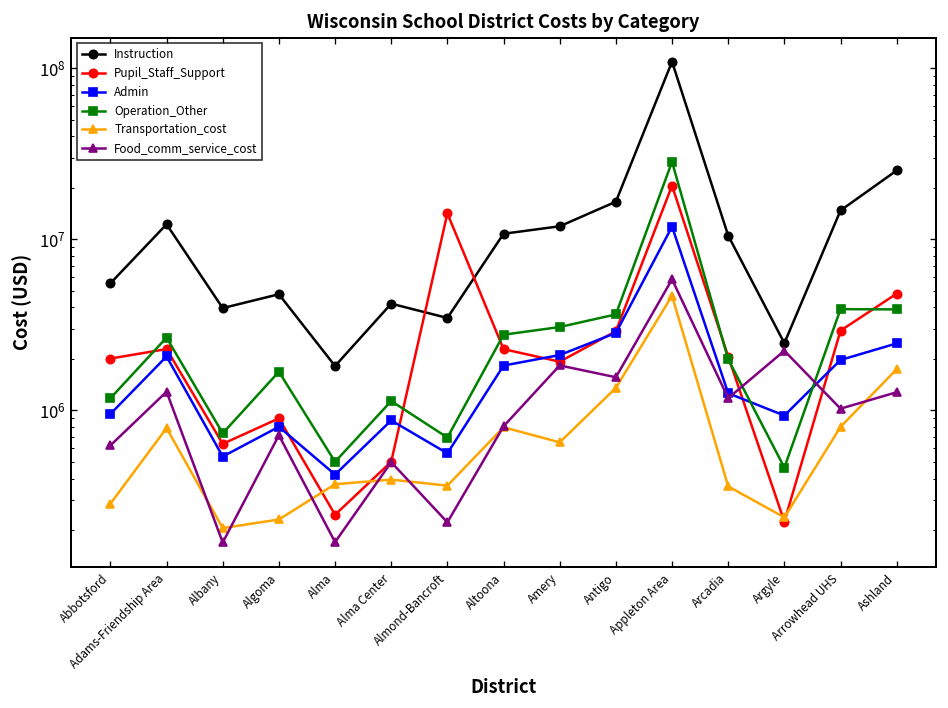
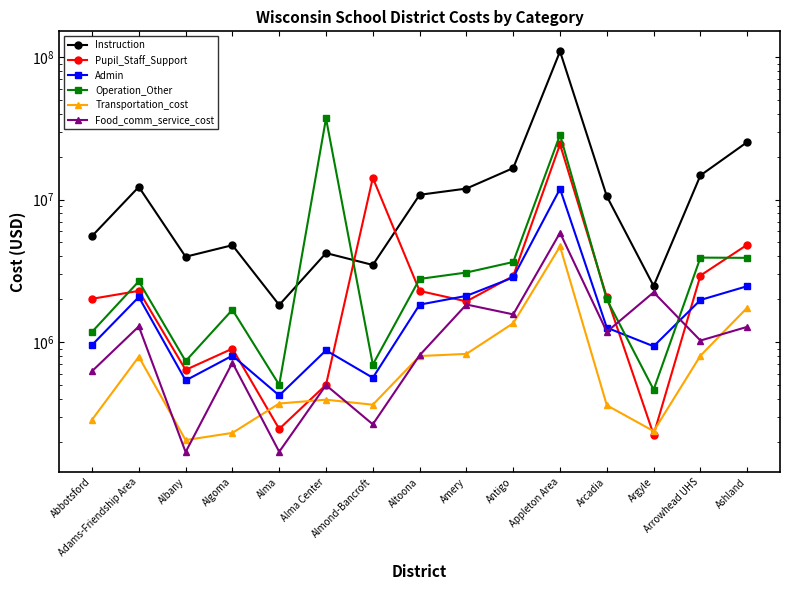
Operation_Other, Alma Center: 1100000 -> 37000000
Food_comm_service_cost, Almond-Bancroft: 220000 -> 260000
Transportation_cost, Amery: 700000 -> 800000
Pupil_Staff_Support, Appleton Area: 21000000 -> 24000000
